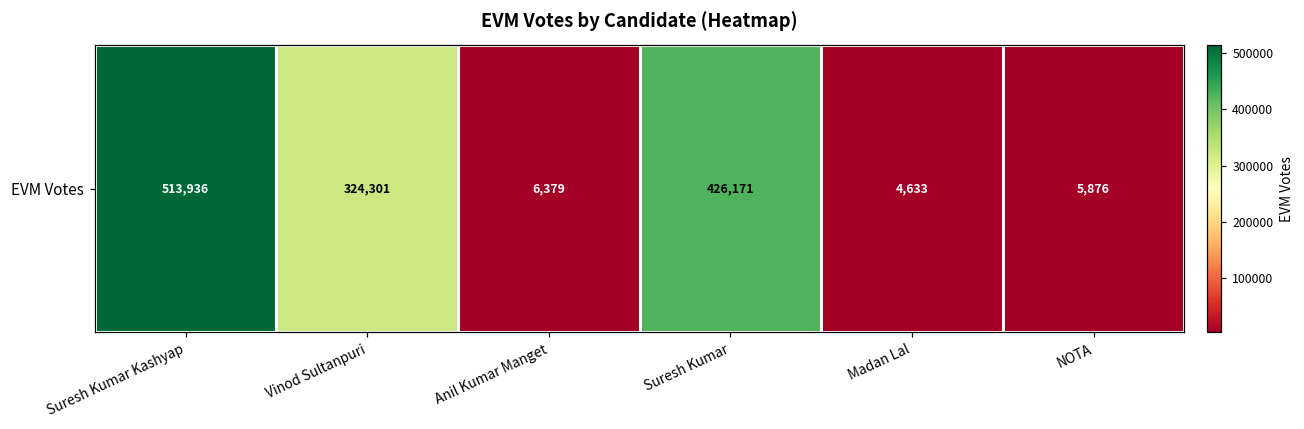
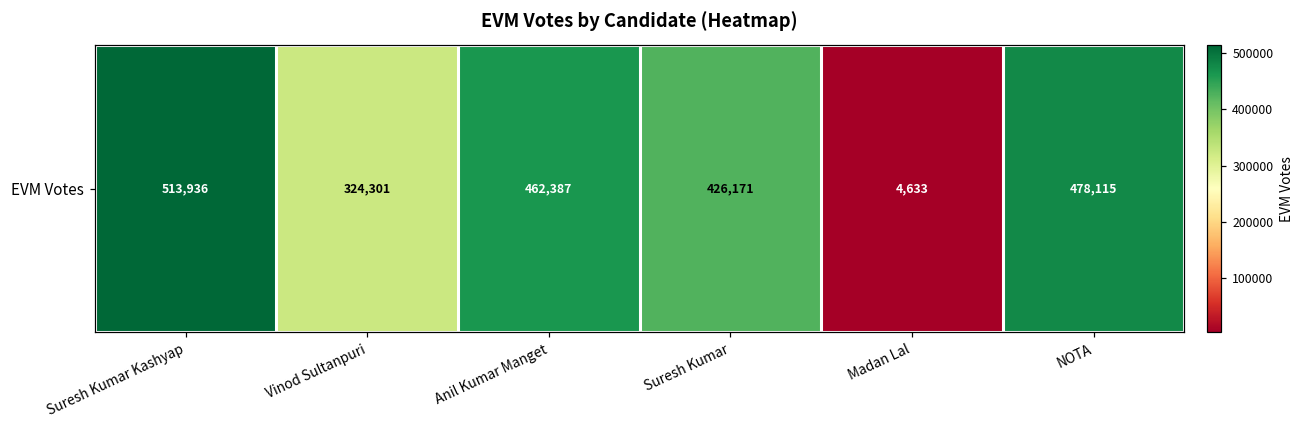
EVM Votes, Anil Kumar Manget: 6,379 -> 462,387
EVM Votes, NOTA: 5,876 -> 478,115
